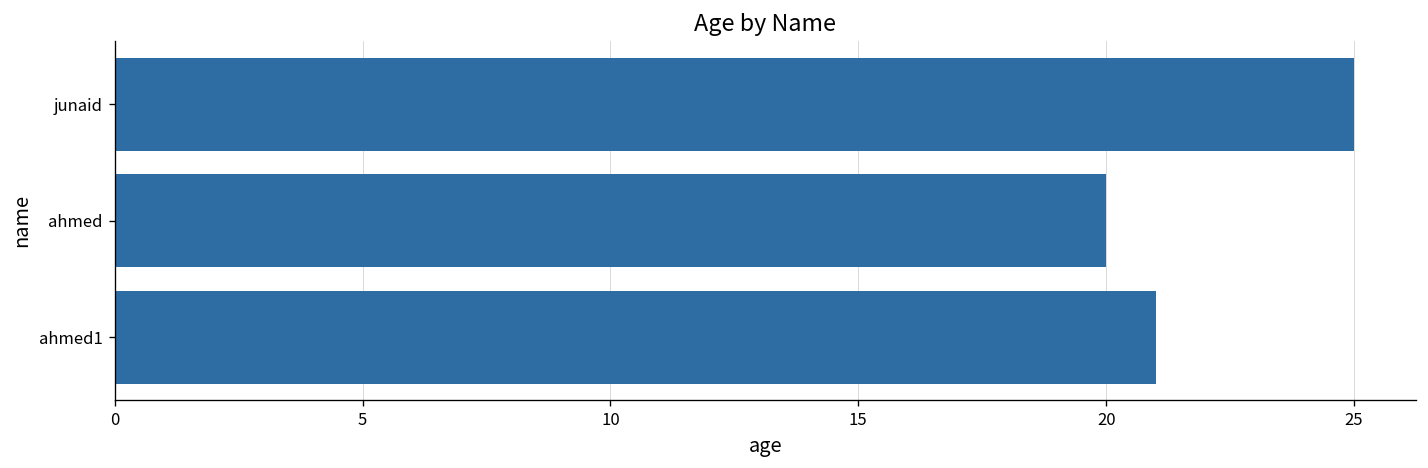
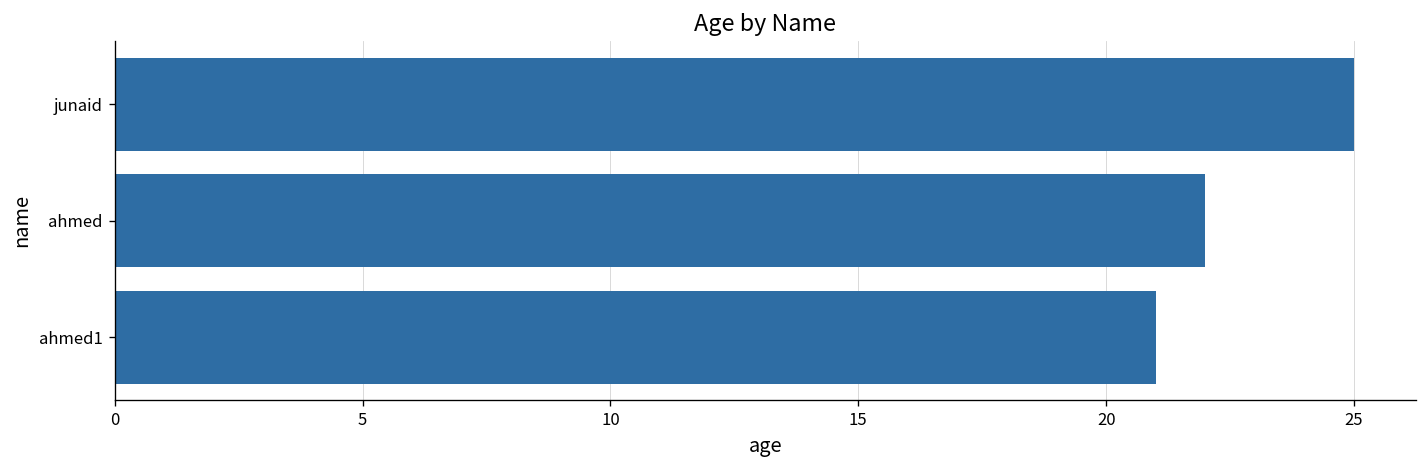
ahmed: 20 -> 22
